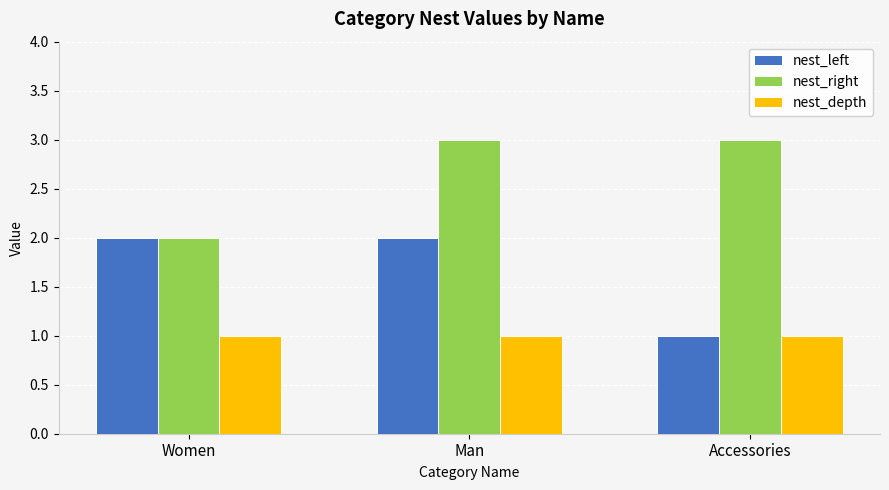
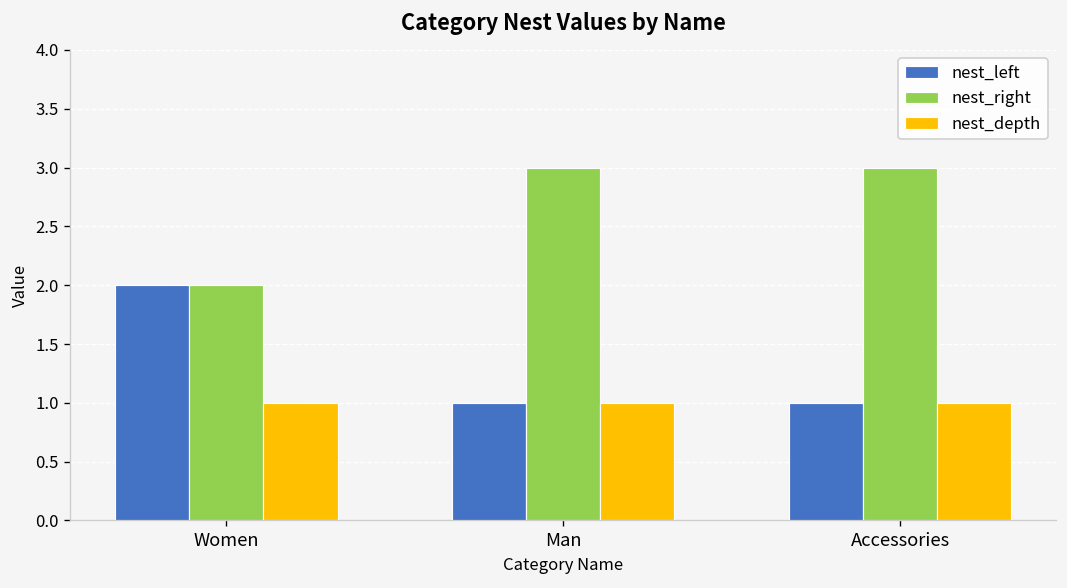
nest_left, Man: 2 -> 1
